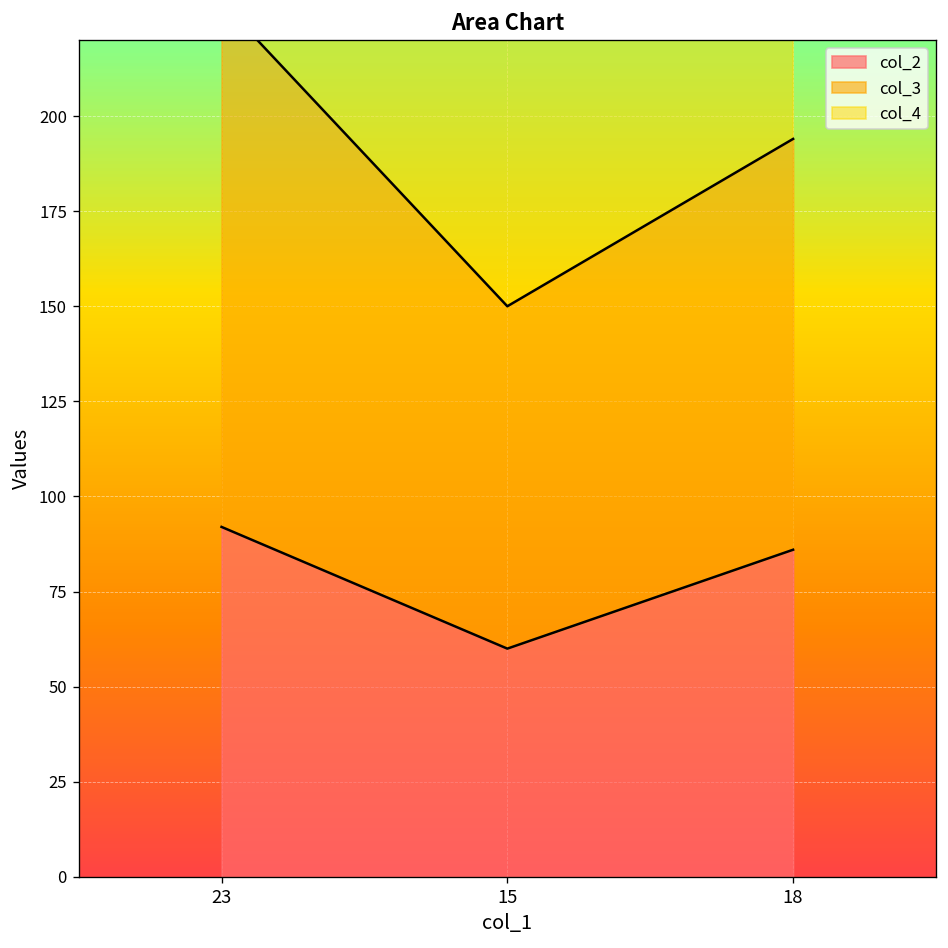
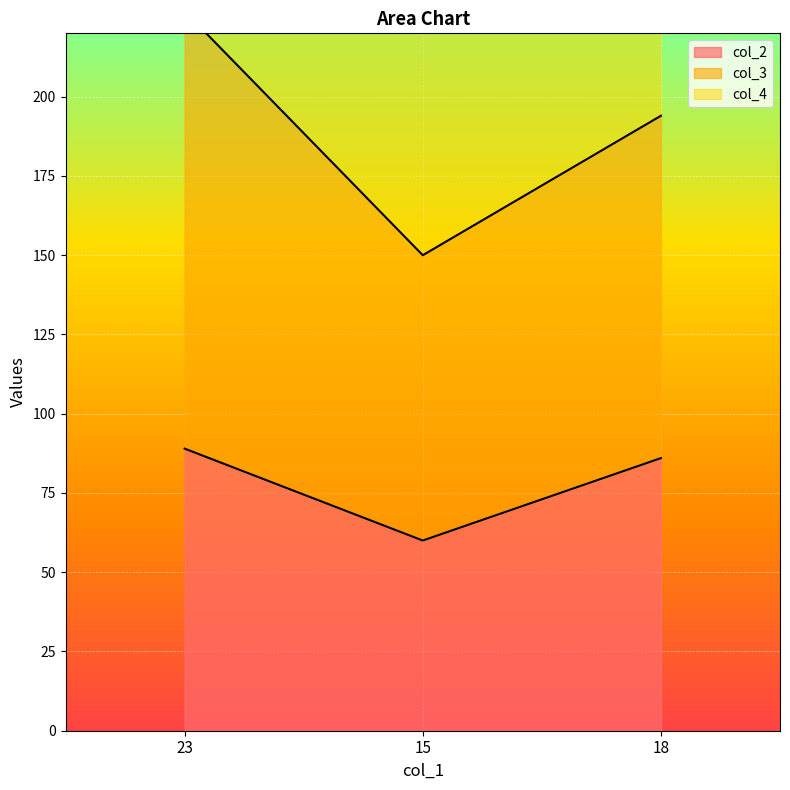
col_2, 23: 92 -> 89
